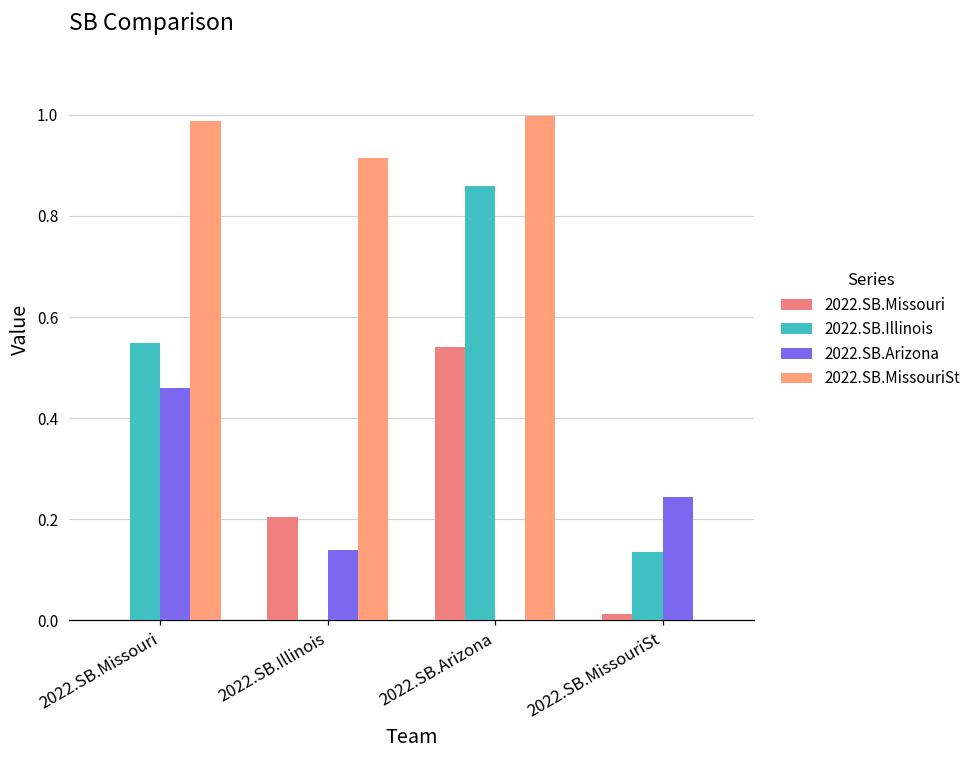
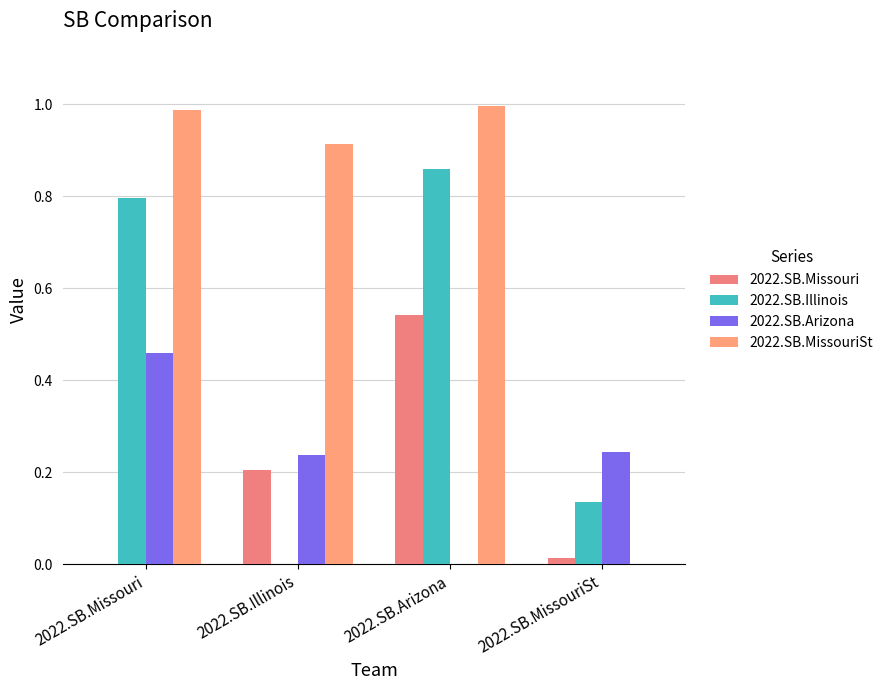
2022.SB.Illinois, 2022.SB.Missouri: 0.55 -> 0.80
2022.SB.Arizona, 2022.SB.Illinois: 0.14 -> 0.24
